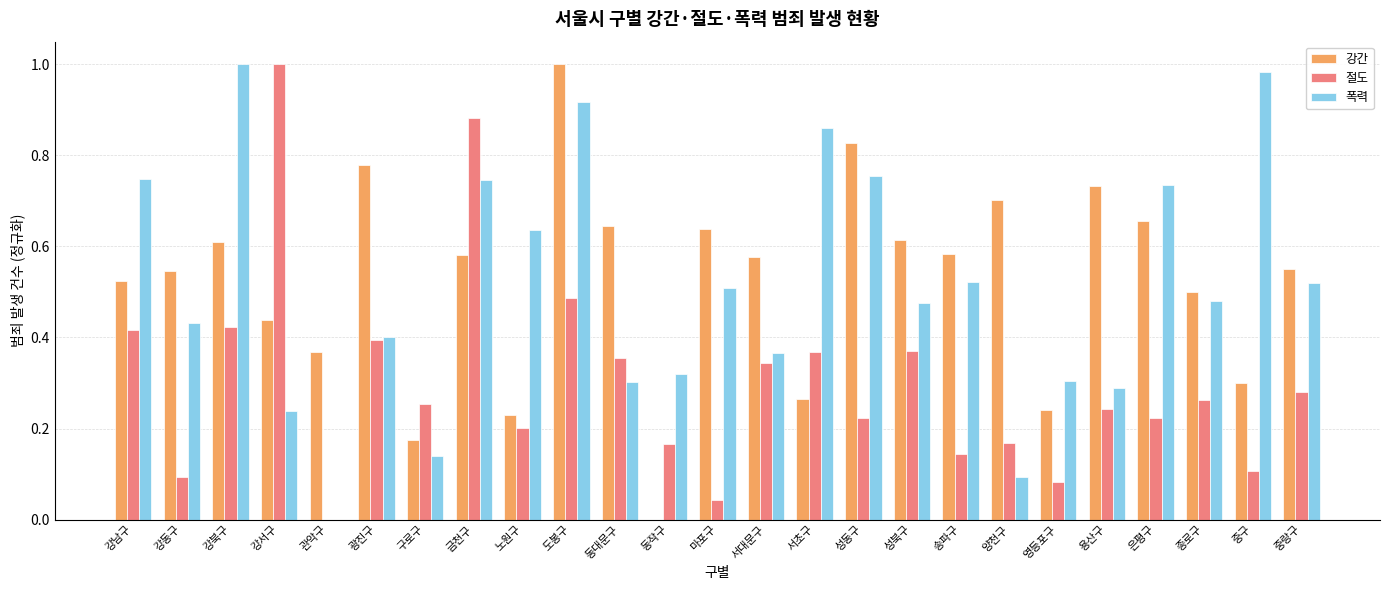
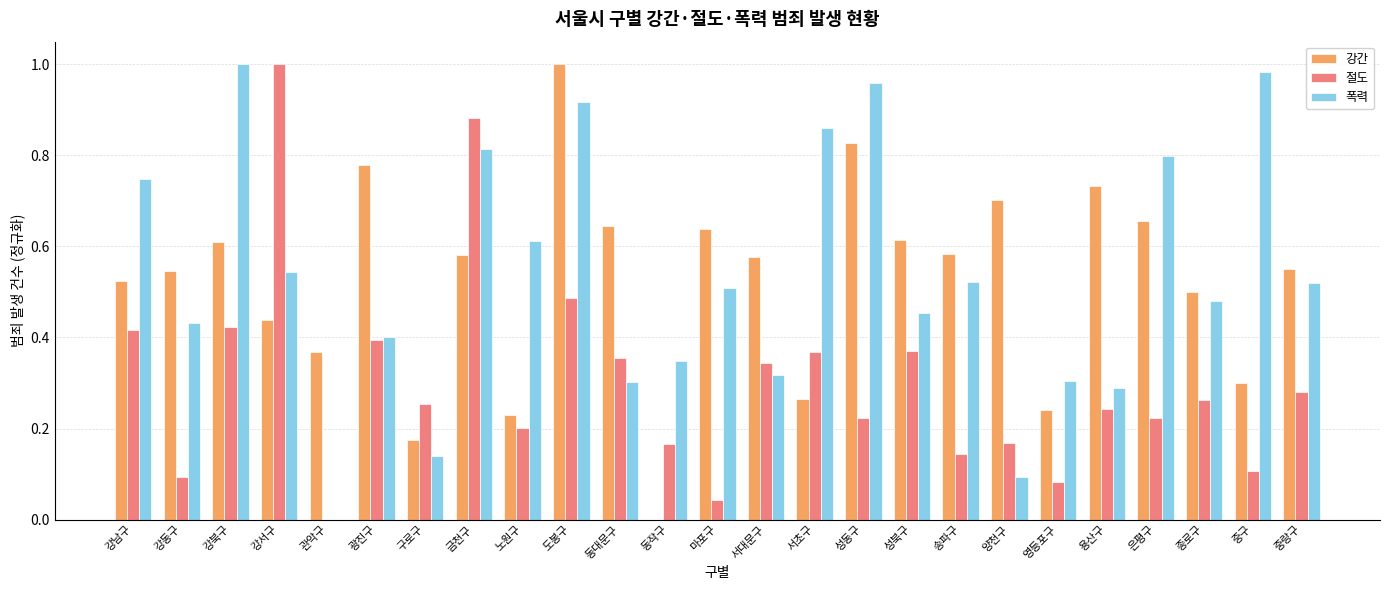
폭력, 강서구: 0.24 -> 0.54
폭력, 금천구: 0.75 -> 0.82
폭력, 노원구: 0.64 -> 0.61
폭력, 동작구: 0.32 -> 0.35
폭력, 서대문구: 0.37 -> 0.32
폭력, 성동구: 0.75 -> 0.96
폭력, 성북구: 0.48 -> 0.45
폭력, 은평구: 0.73 -> 0.80
